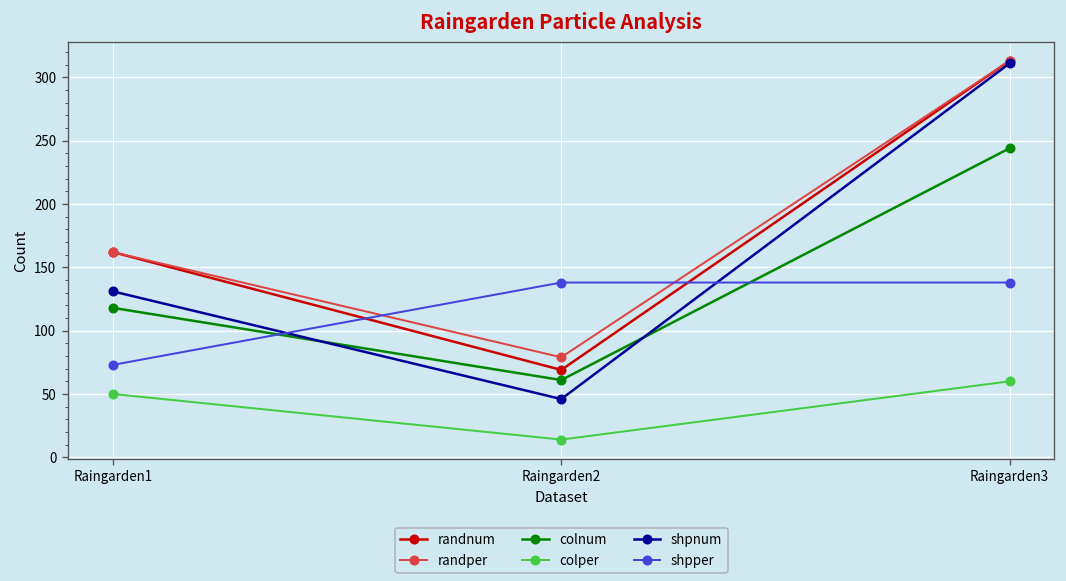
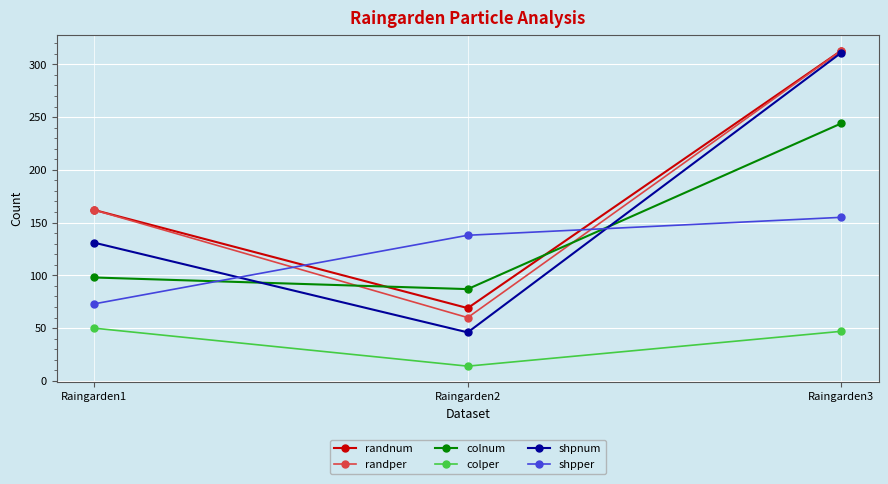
colnum, Raingarden1: 118 -> 98
randper, Raingarden2: 79 -> 60
colnum, Raingarden2: 61 -> 87
colper, Raingarden3: 60 -> 47
shpper, Raingarden3: 138 -> 155
